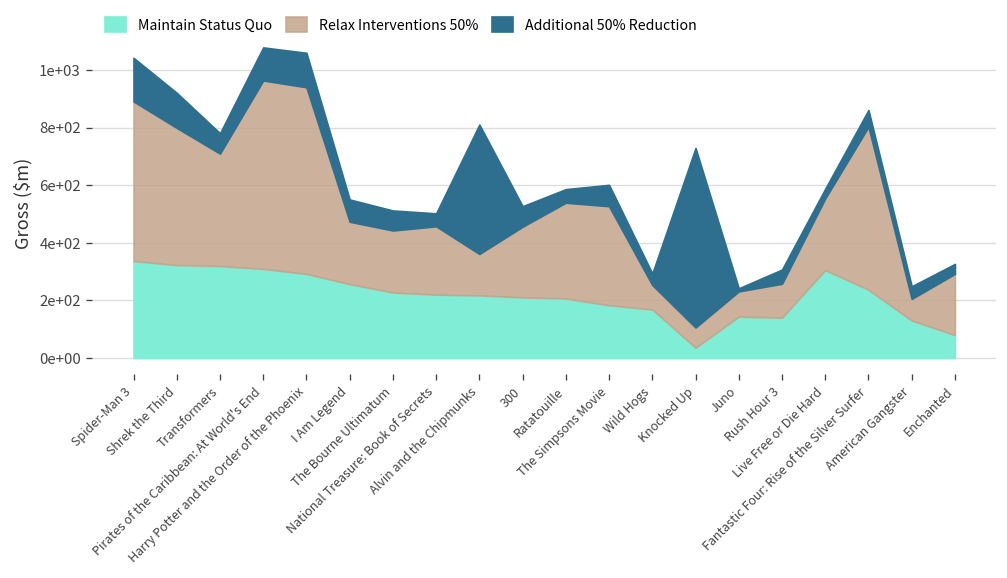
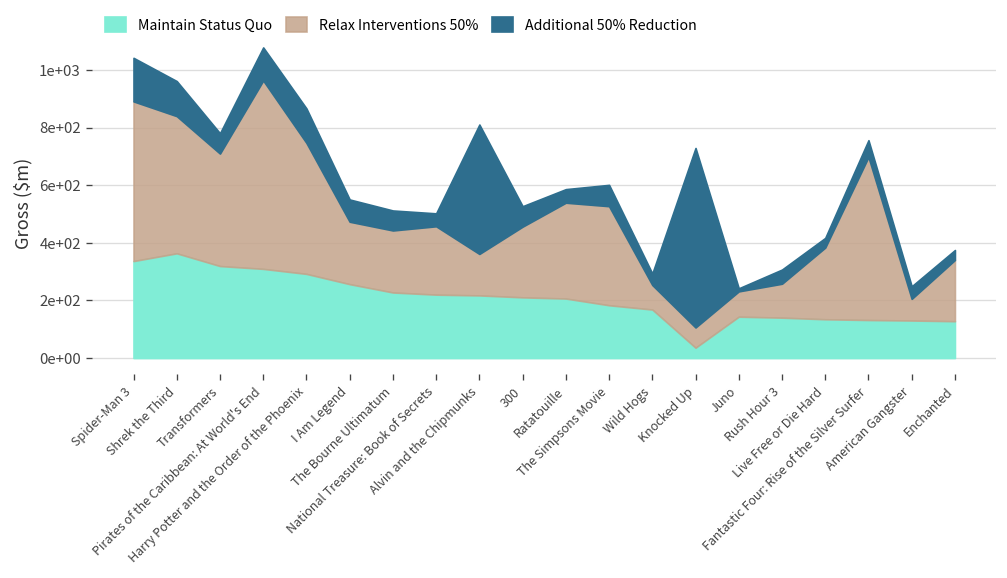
Maintain Status Quo, Shrek the Third: 320 -> 360
Relax Interventions 50%, Harry Potter and the Order of the Phoenix: 650 -> 450
Maintain Status Quo, Live Free or Die Hard: 310 -> 130
Maintain Status Quo, Fantastic Four: Rise of the Silver Surfer: 240 -> 130
Maintain Status Quo, Enchanted: 80 -> 130
